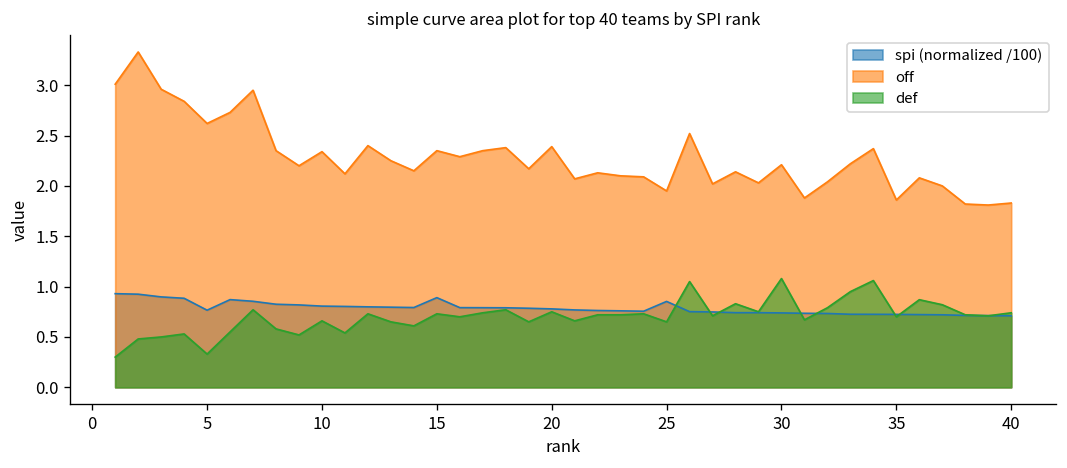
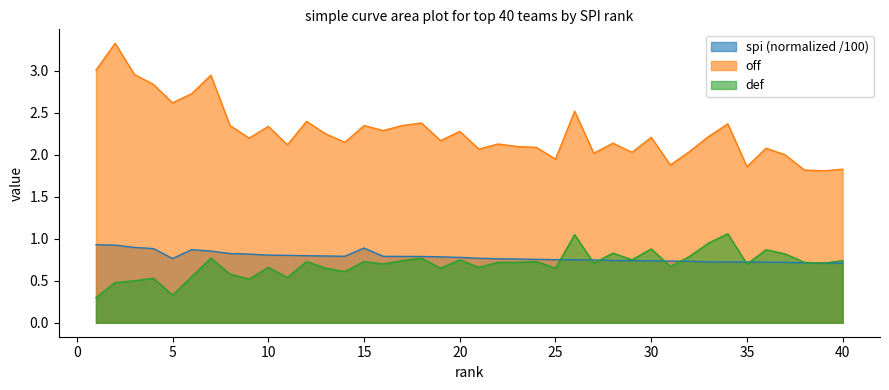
off, 20: 2.4 -> 2.3
spi (normalized /100), 25: 0.9 -> 0.8
def, 30: 1.1 -> 0.9
